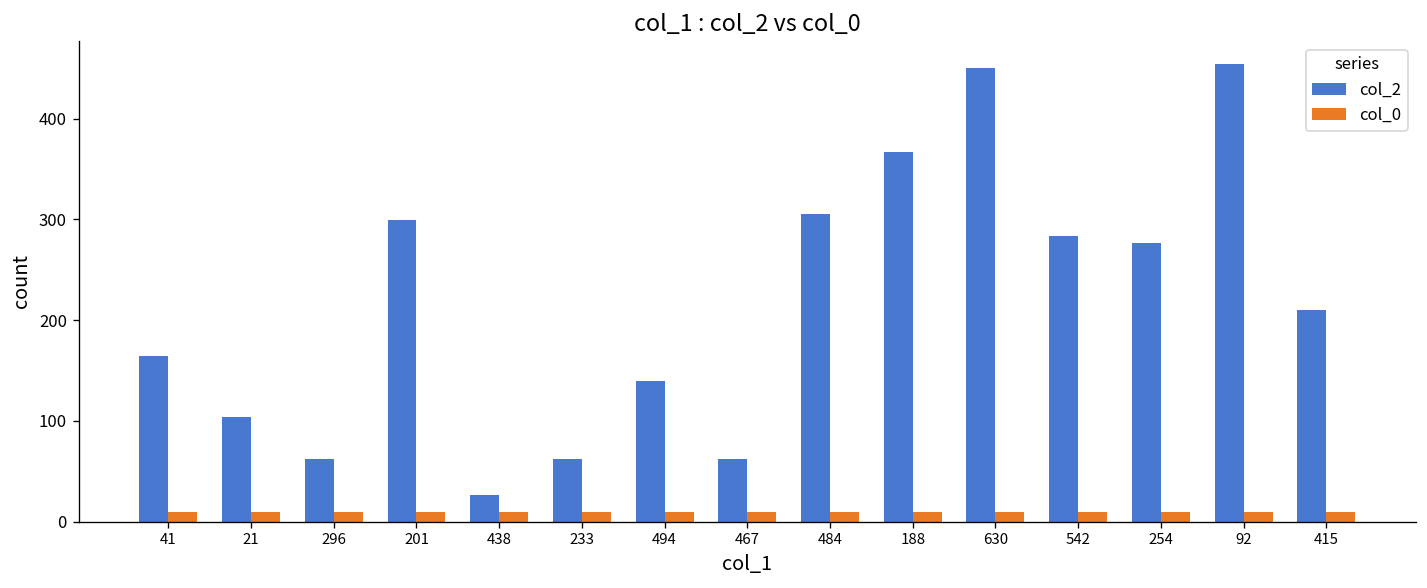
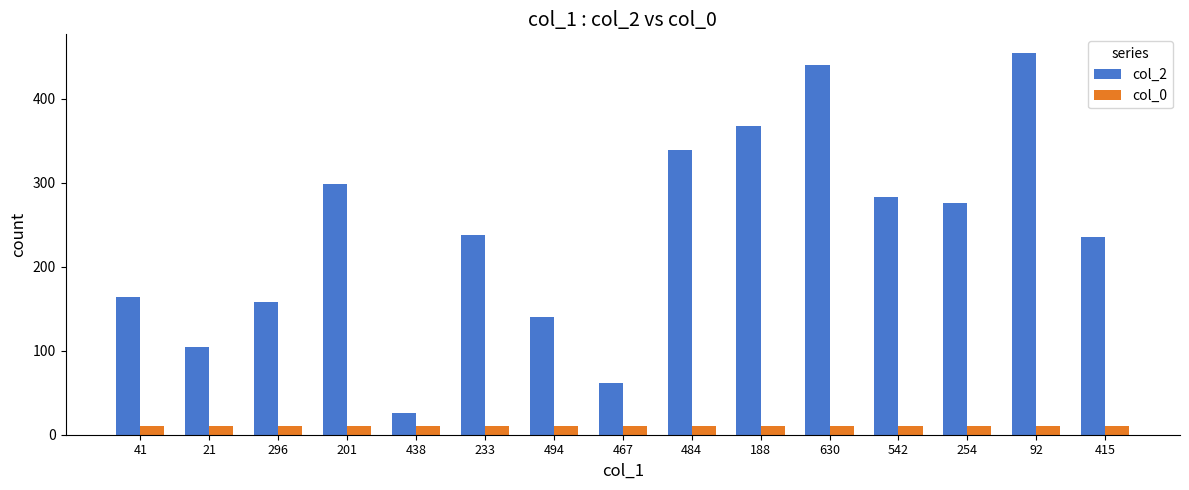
col_2, 296: 60 -> 160
col_2, 233: 60 -> 240
col_2, 484: 310 -> 340
col_2, 630: 450 -> 440
col_2, 415: 210 -> 240
